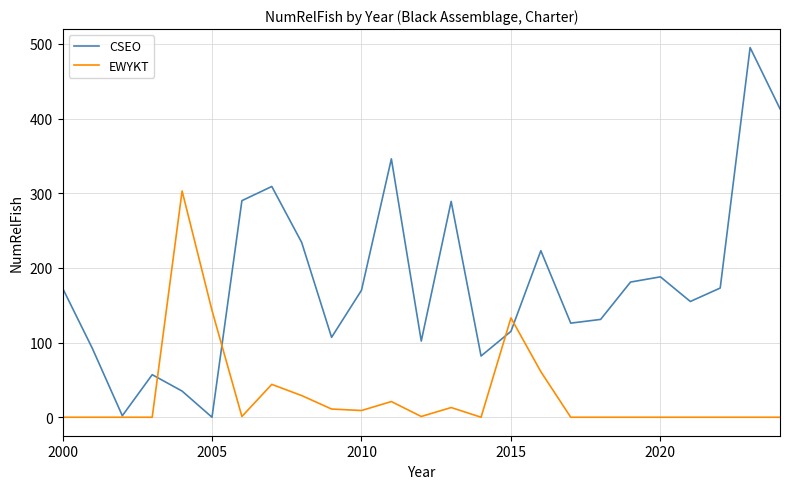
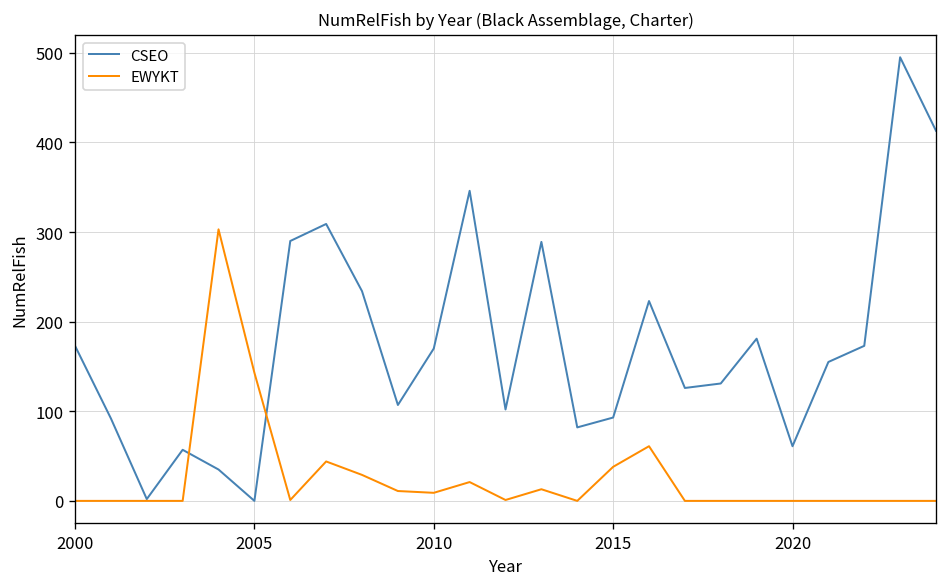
CSEO, 2015: 120 -> 90
EWYKT, 2015: 130 -> 40
CSEO, 2020: 190 -> 60
